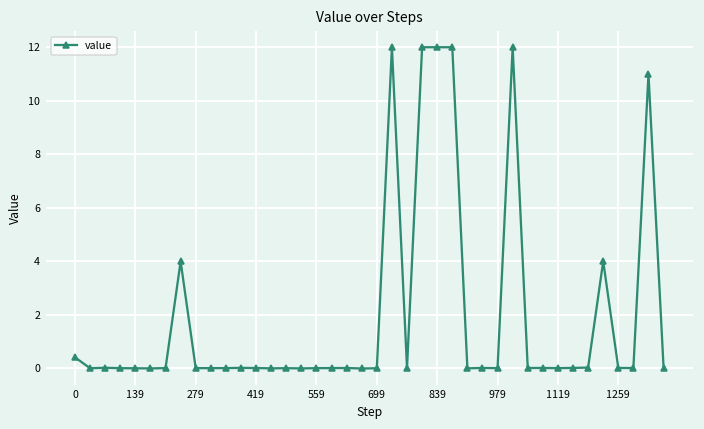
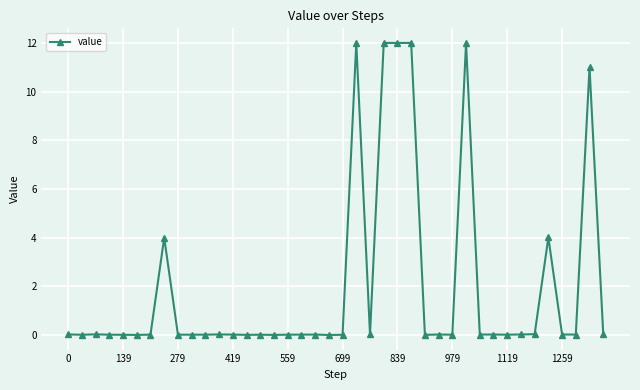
0: 0.4 -> 0.0
